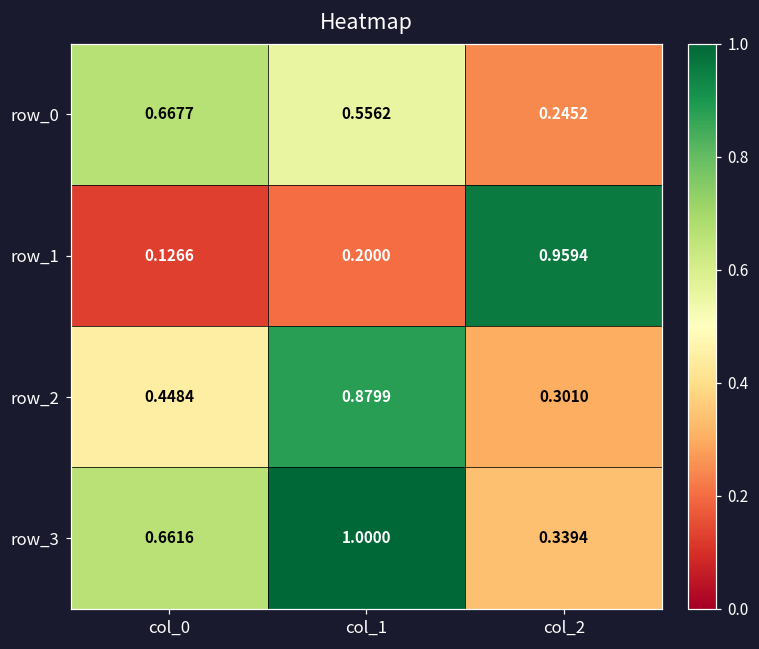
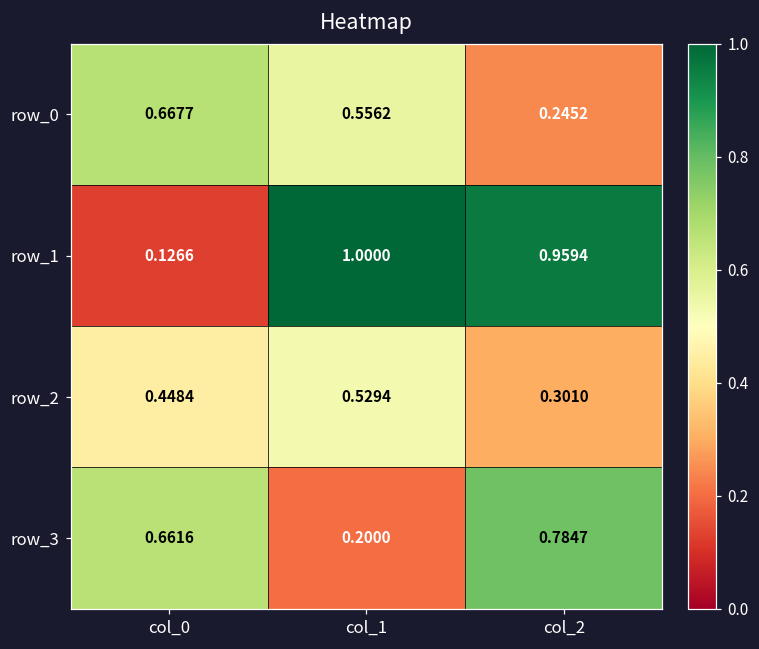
row_1, col_1: 0.2000 -> 1.0000
row_2, col_1: 0.8799 -> 0.5294
row_3, col_1: 1.0000 -> 0.2000
row_3, col_2: 0.3394 -> 0.7847
